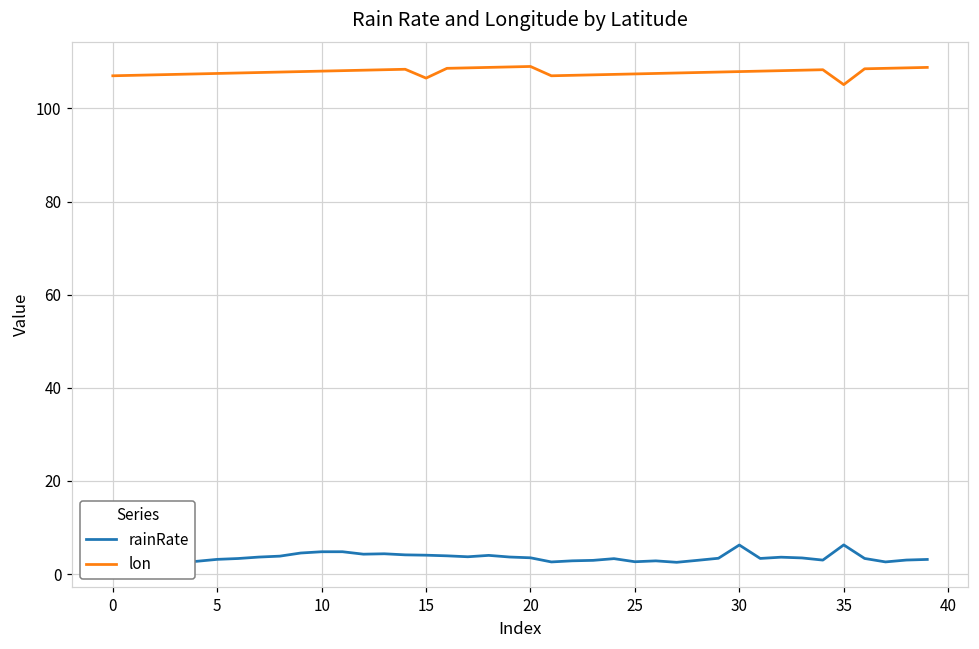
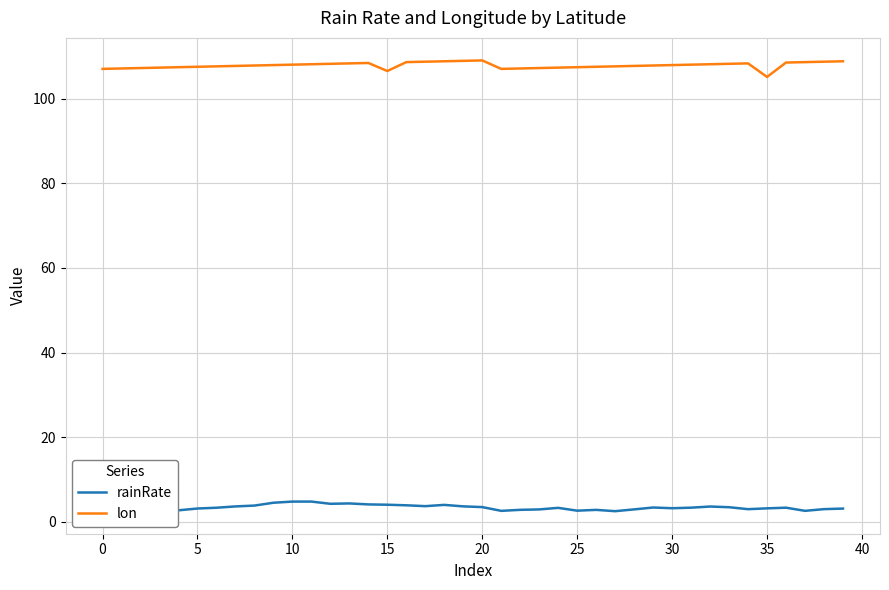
rainRate, 30: 6 -> 3
rainRate, 35: 6 -> 3
